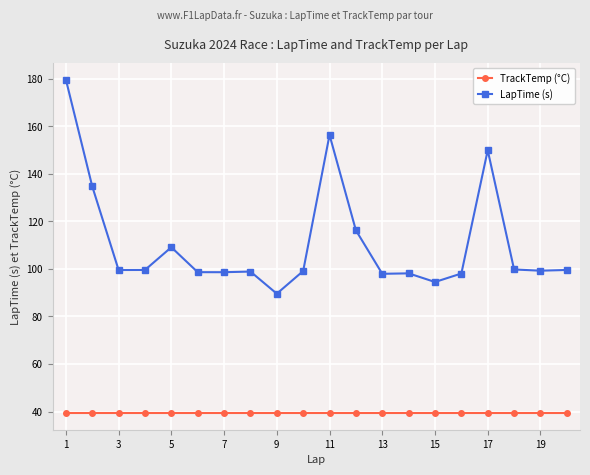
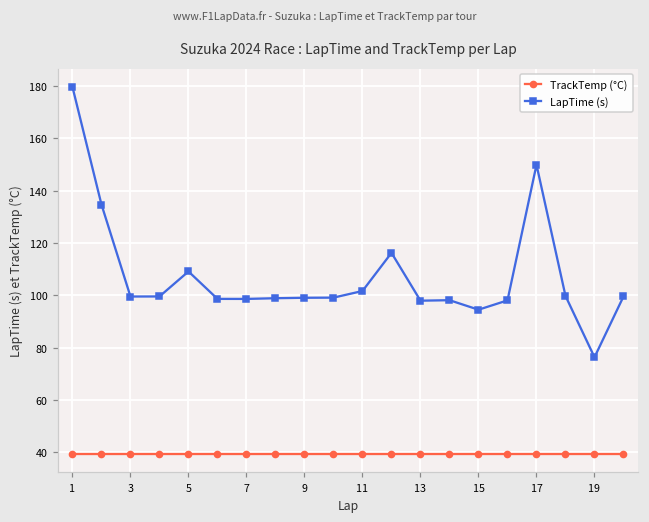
LapTime (s), 9: 90 -> 99
LapTime (s), 11: 156 -> 102
LapTime (s), 19: 99 -> 76
